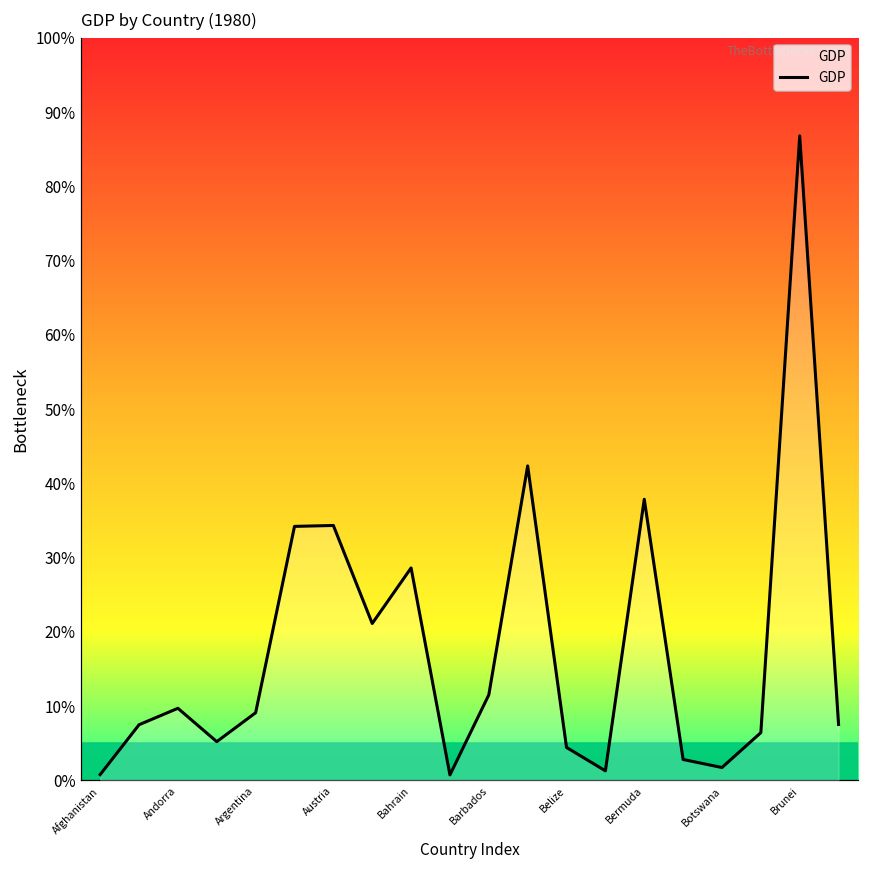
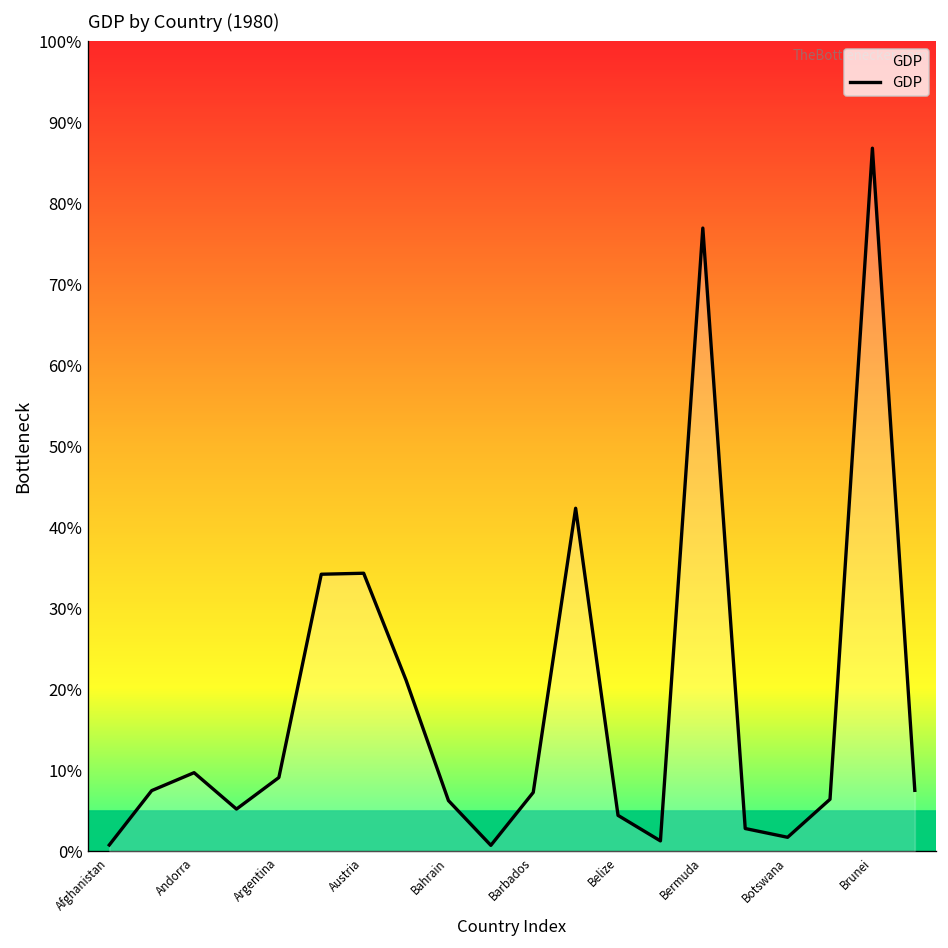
Bahrain: 29% -> 6%
Barbados: 12% -> 7%
Bermuda: 38% -> 77%
